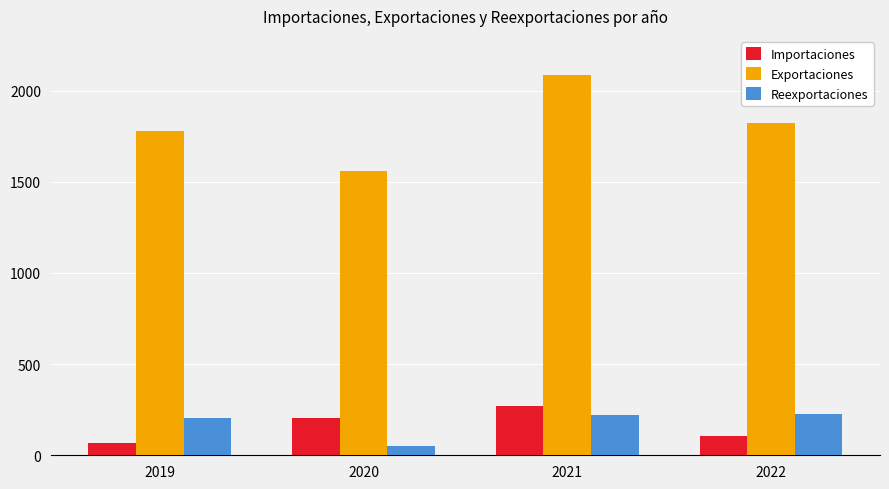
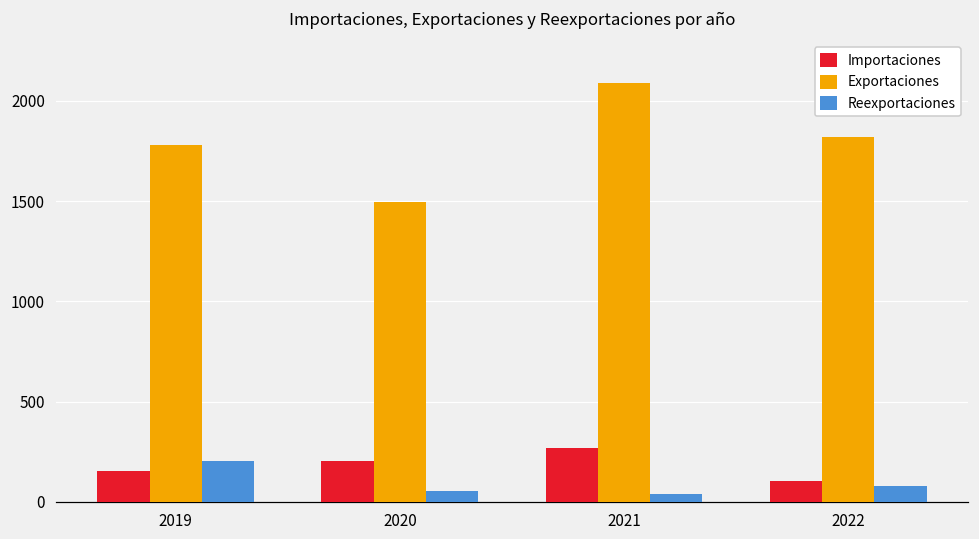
Importaciones, 2019: 70 -> 150
Exportaciones, 2020: 1560 -> 1500
Reexportaciones, 2021: 220 -> 40
Reexportaciones, 2022: 230 -> 80
